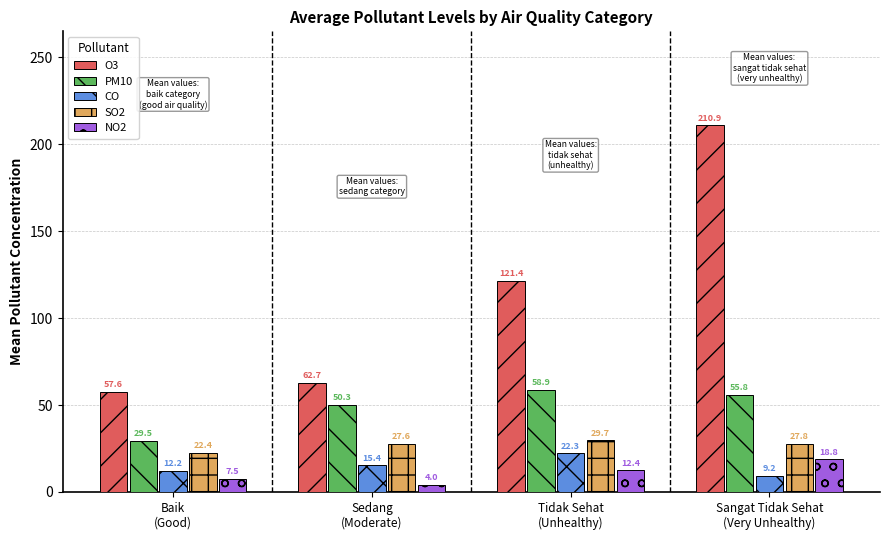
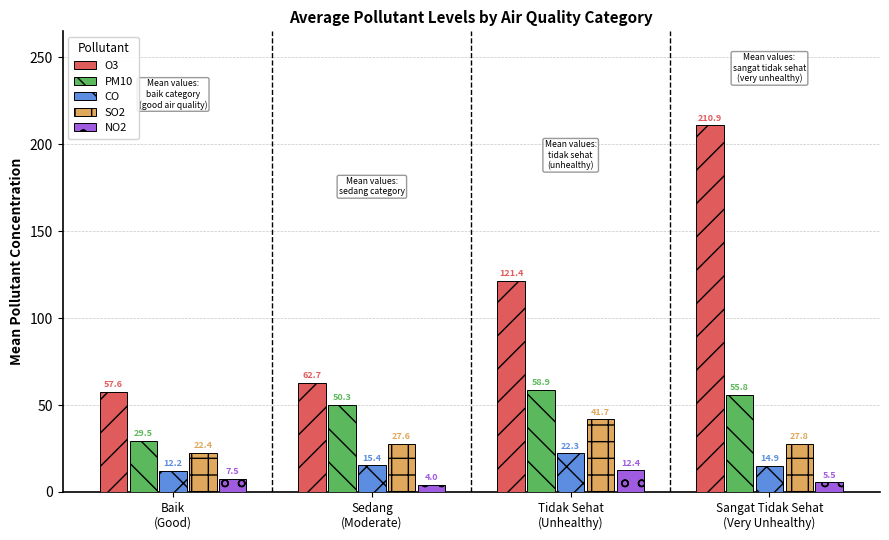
SO2, Tidak Sehat (Unhealthy): 29.7 -> 41.7
CO, Sangat Tidak Sehat (Very Unhealthy): 9.2 -> 14.9
NO2, Sangat Tidak Sehat (Very Unhealthy): 18.8 -> 5.5
